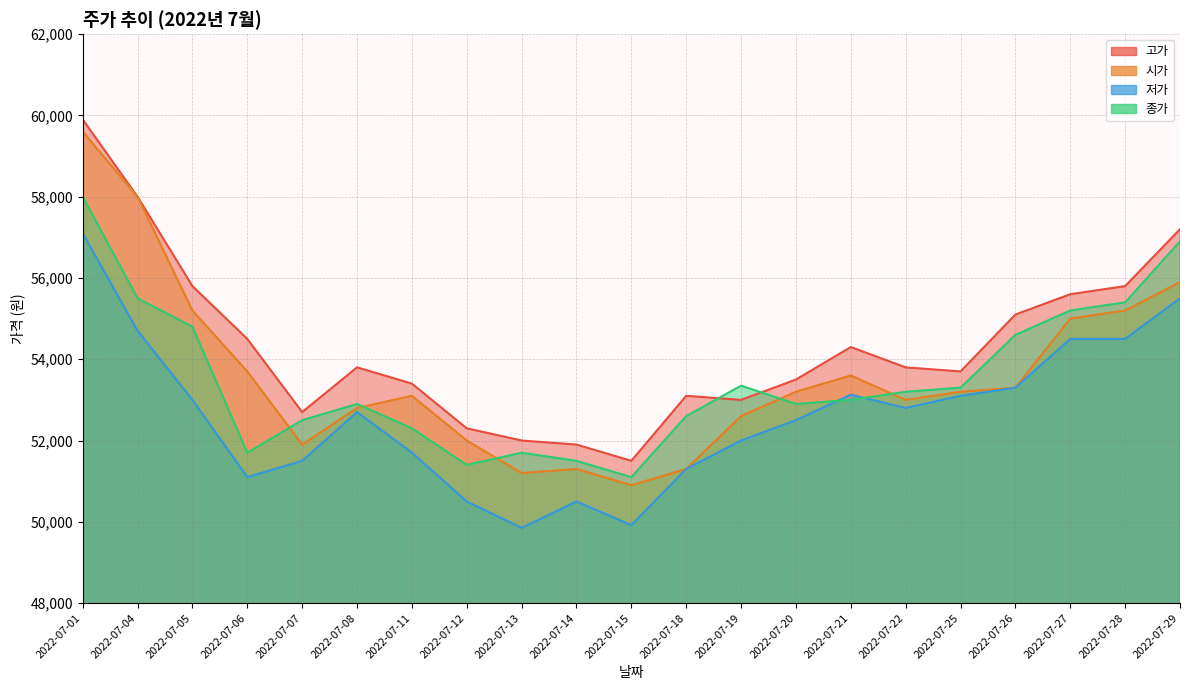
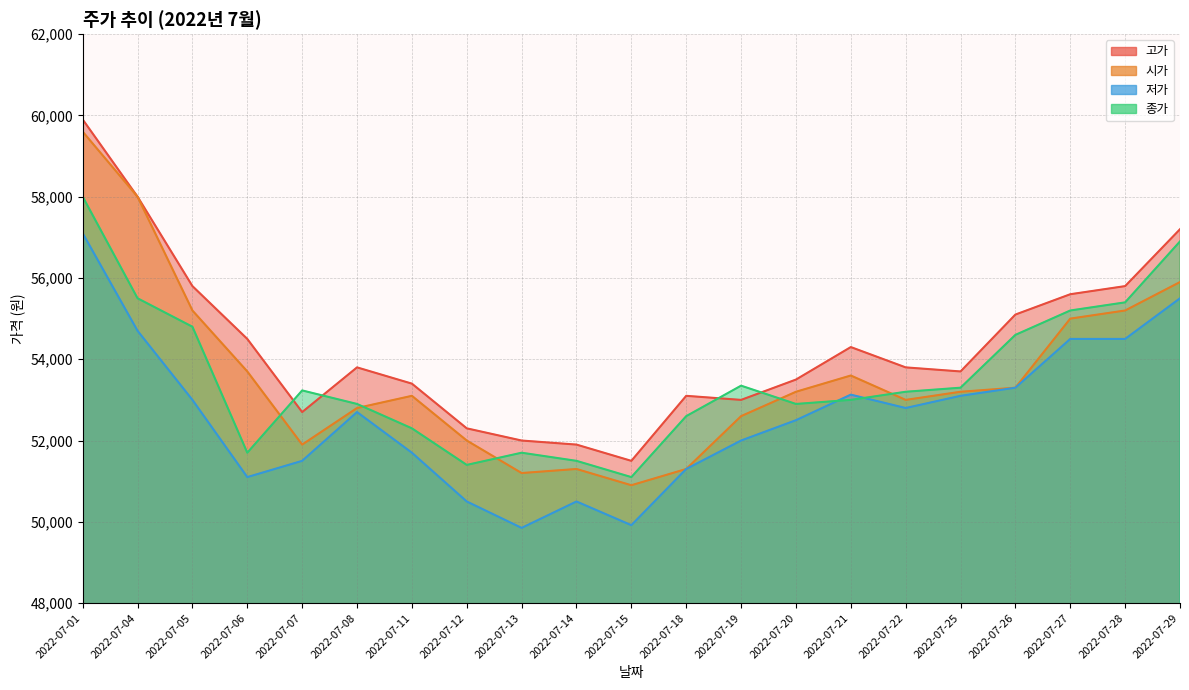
종가, 2022-07-07: 52,500 -> 53,200
